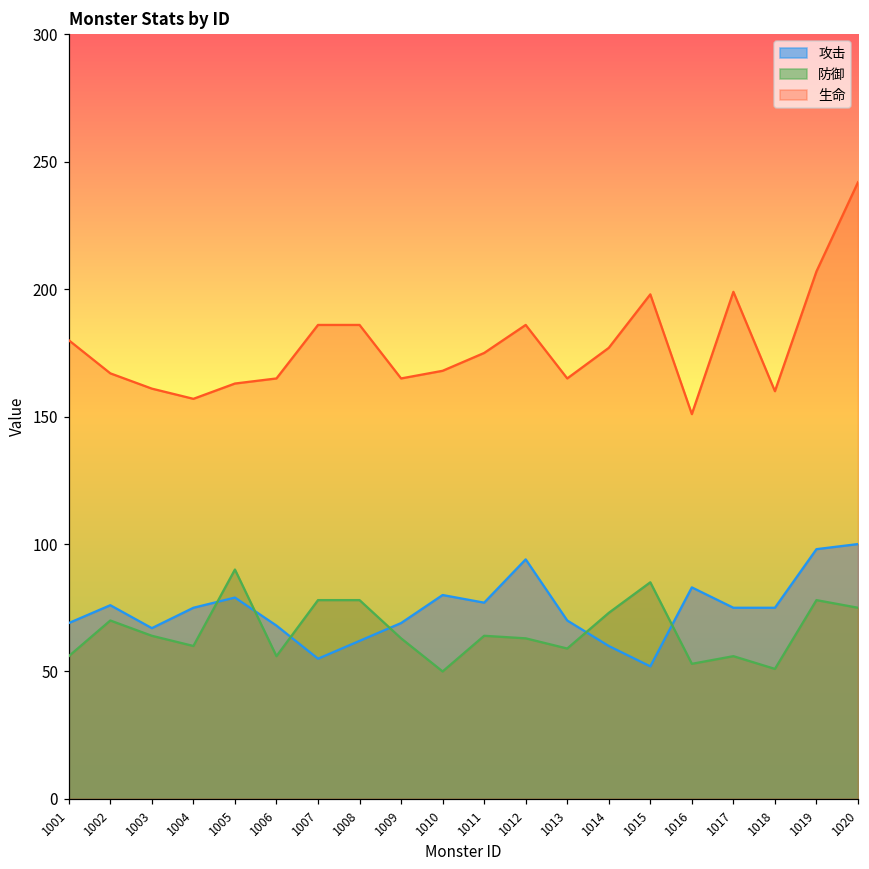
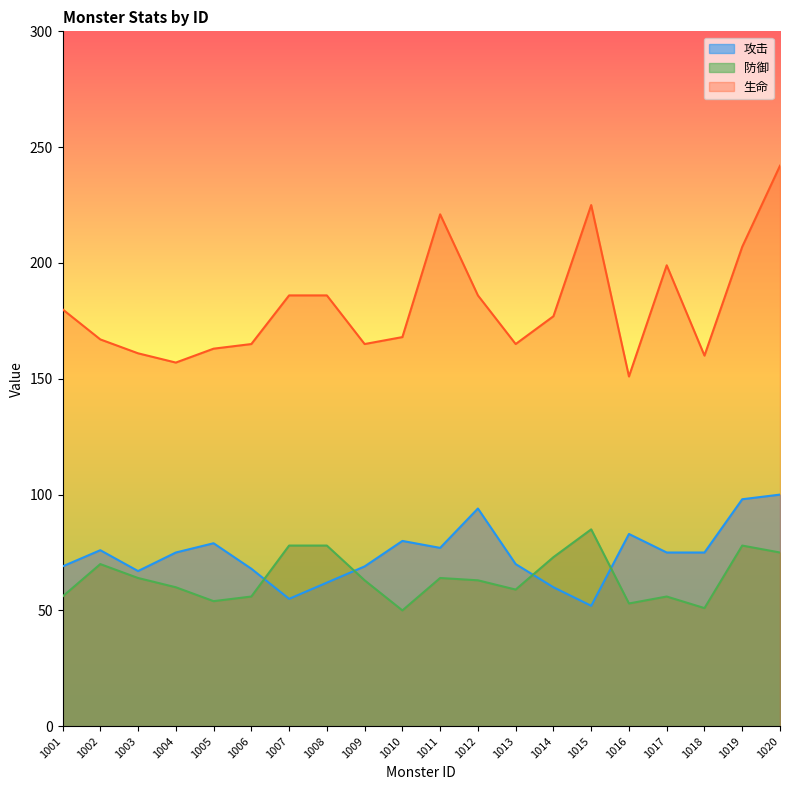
防御, 1005: 90 -> 54
生命, 1011: 175 -> 221
生命, 1015: 198 -> 225
